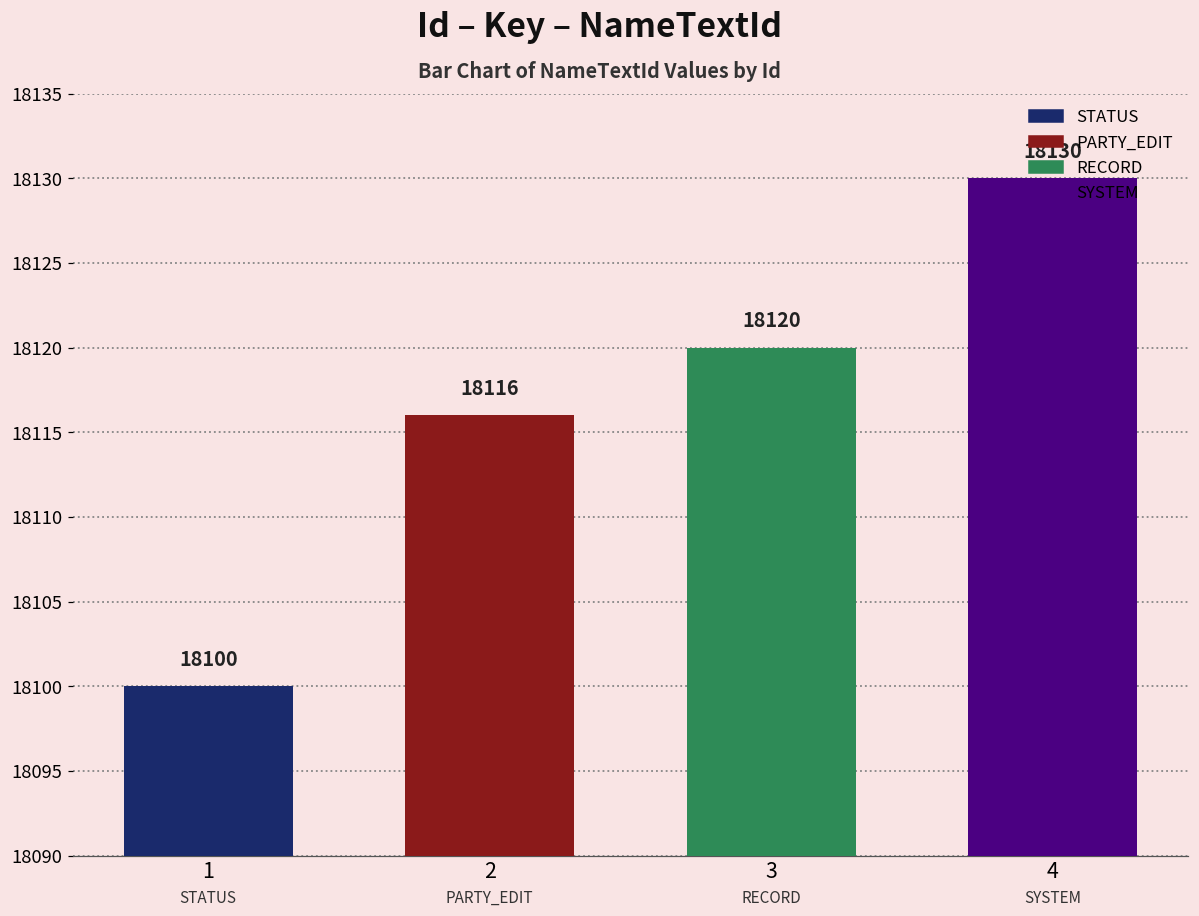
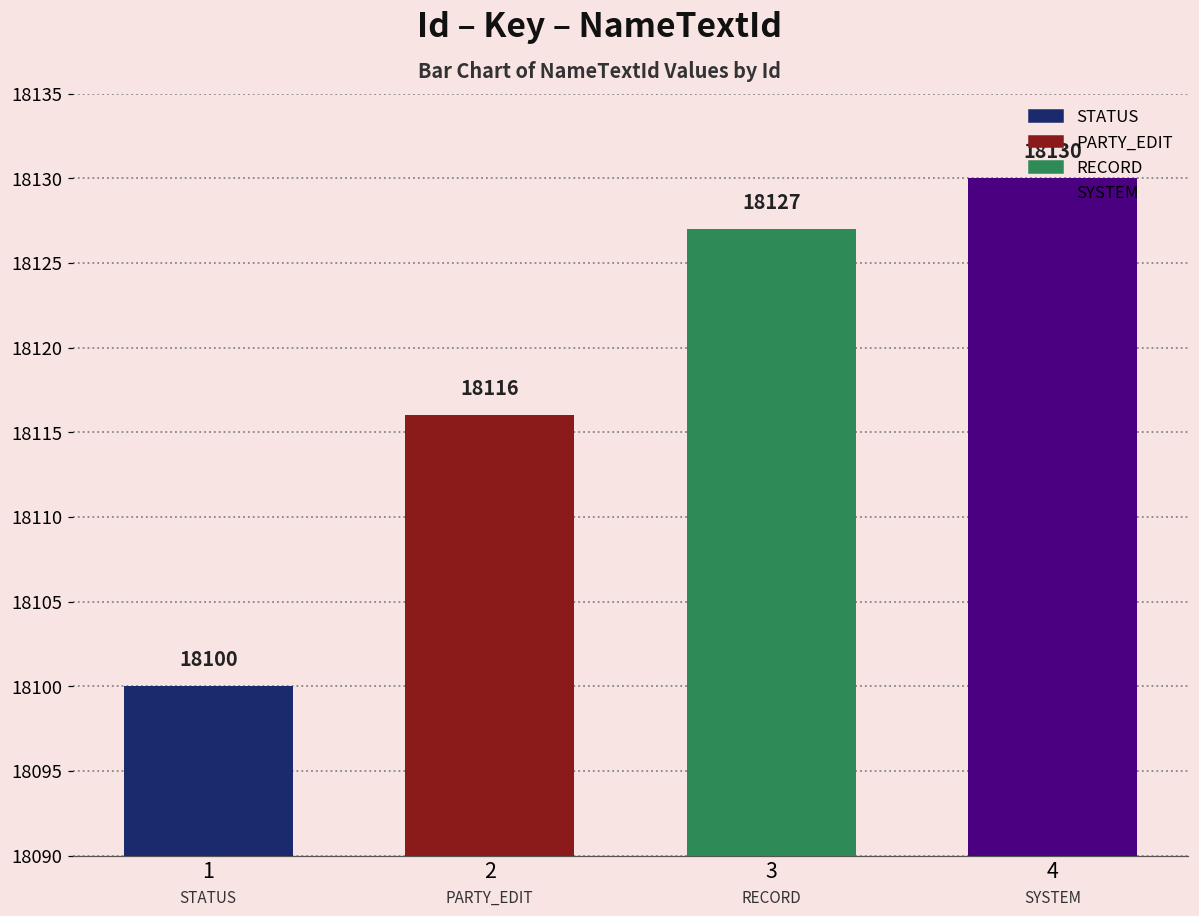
3: 18120 -> 18127
